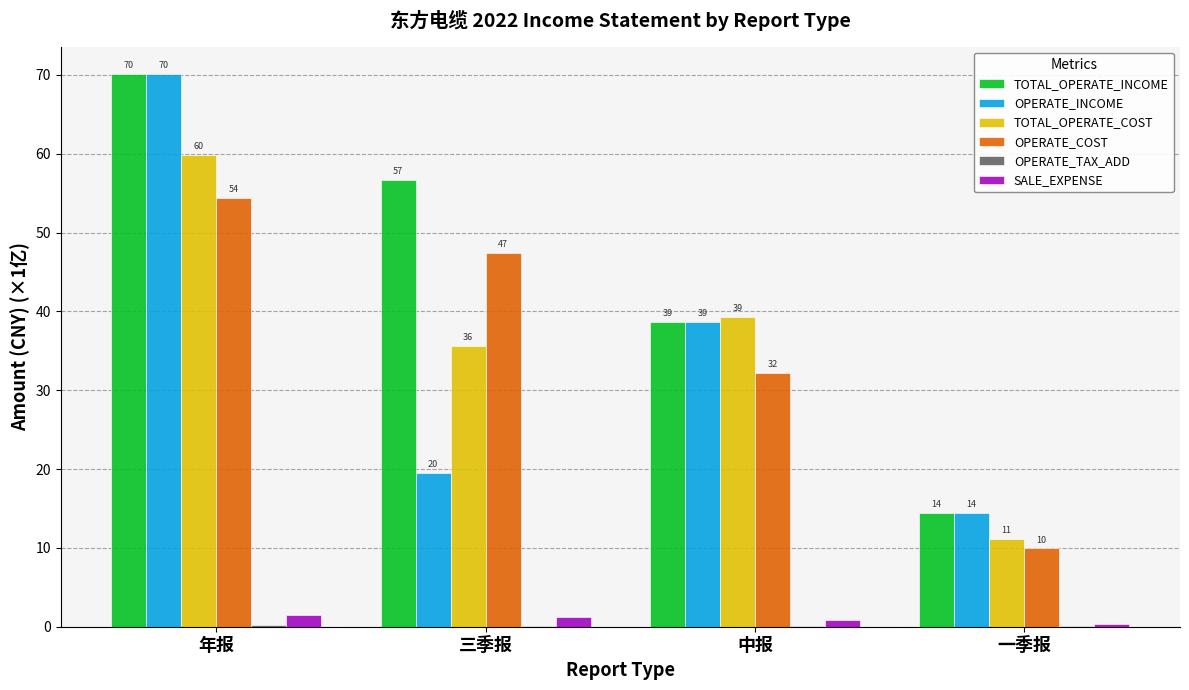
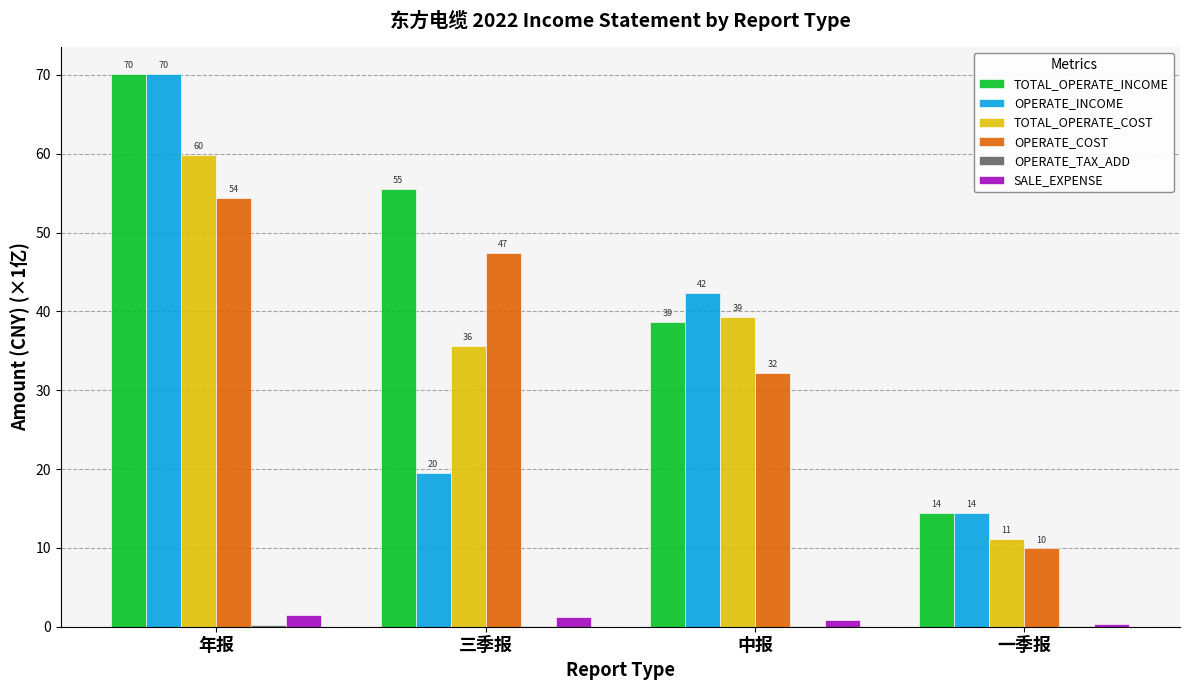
TOTAL_OPERATE_INCOME, 三季报: 57 -> 55
OPERATE_INCOME, 中报: 39 -> 42
